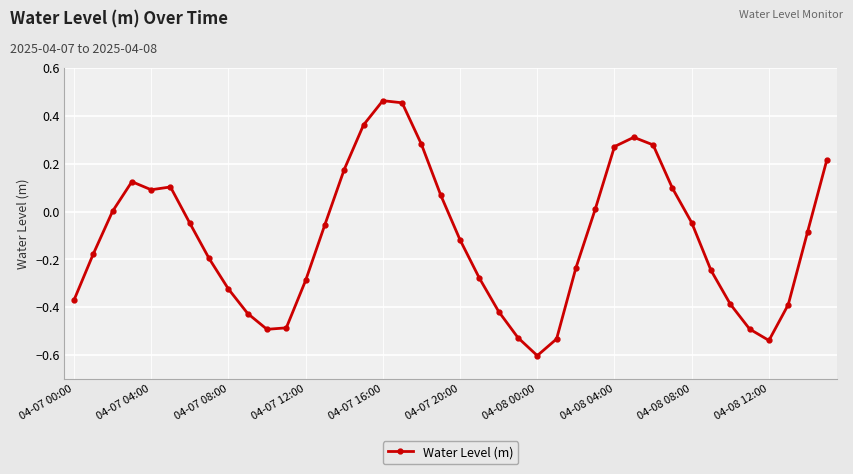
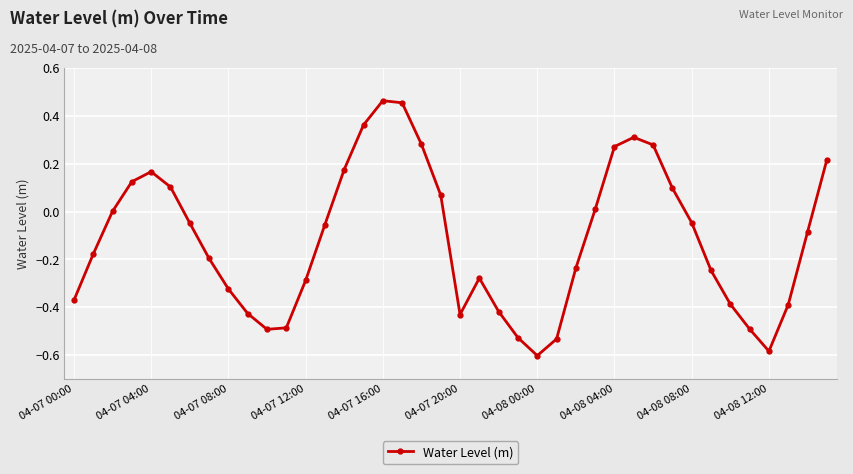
04-07 04:00: 0.09 -> 0.17
04-07 20:00: -0.12 -> -0.43
04-08 12:00: -0.54 -> -0.58
